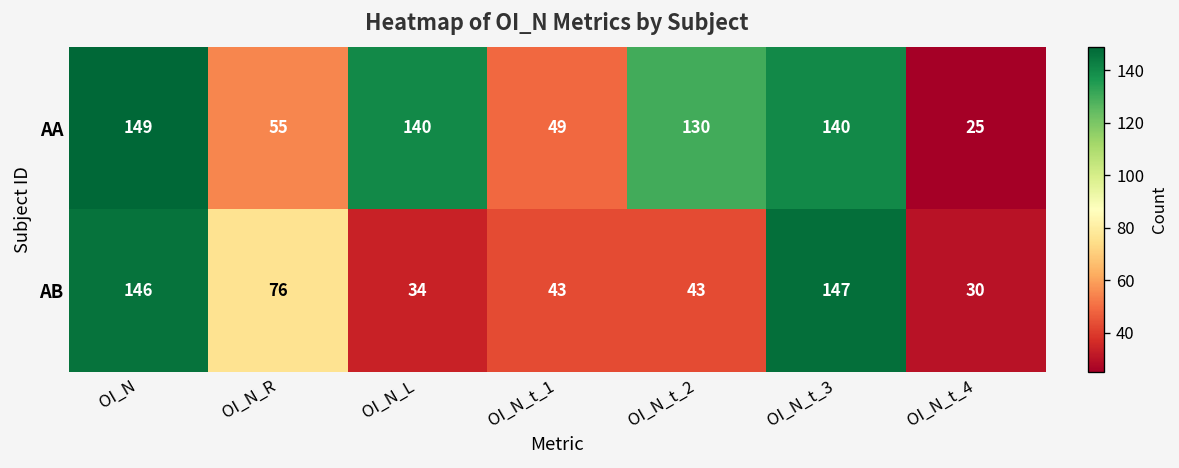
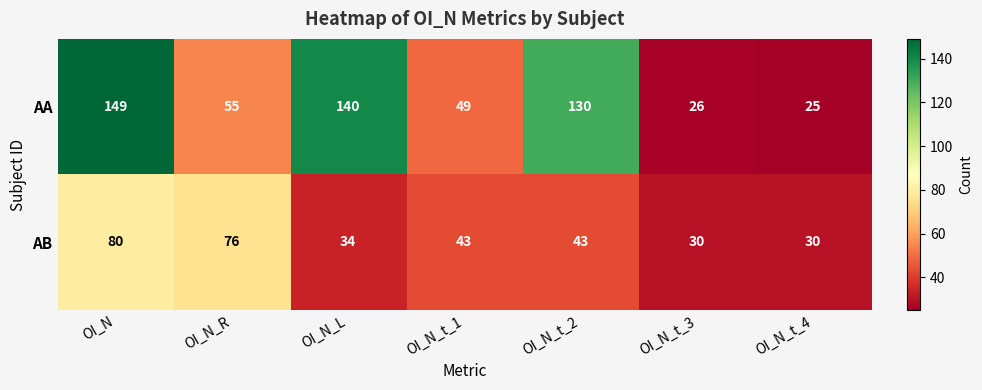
AA, OI_N_t_3: 140 -> 26
AB, OI_N: 146 -> 80
AB, OI_N_t_3: 147 -> 30
